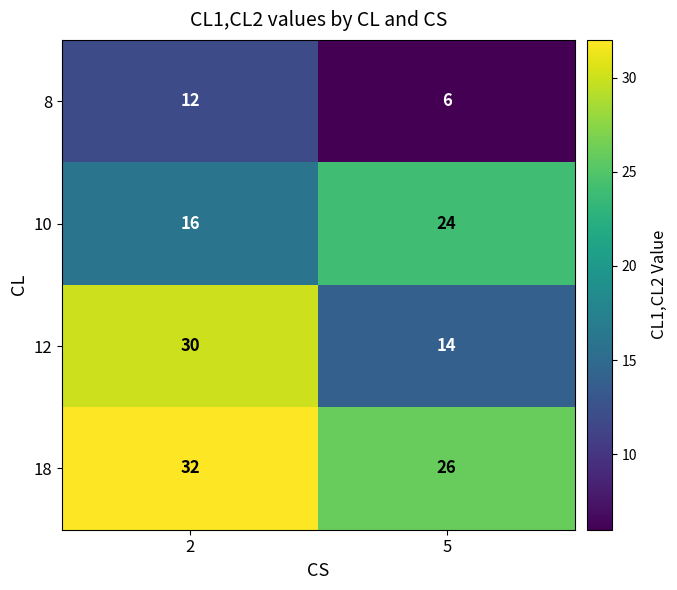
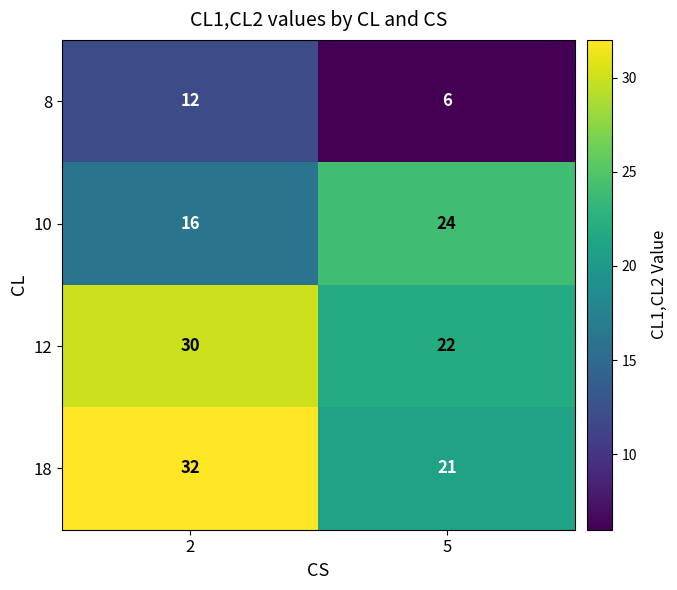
12, 5: 14 -> 22
18, 5: 26 -> 21
